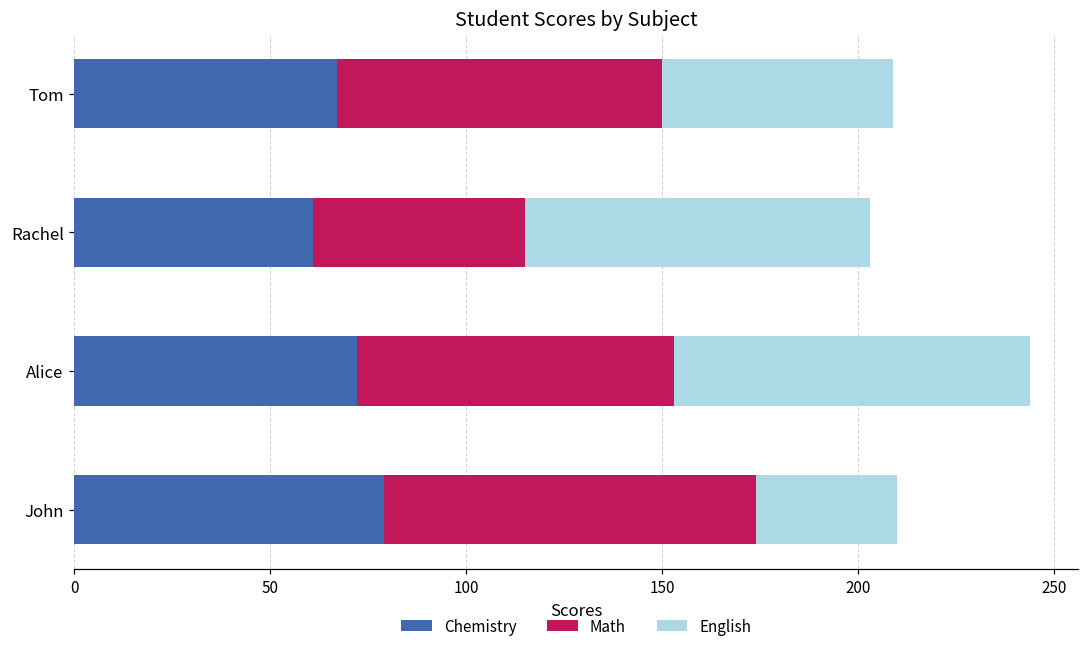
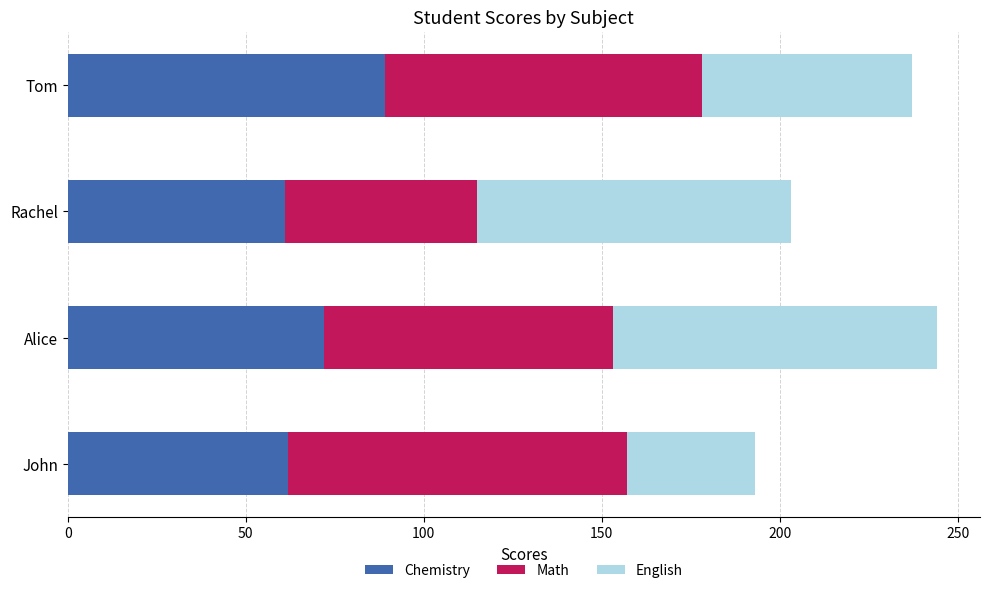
Chemistry, Tom: 67 -> 89
Math, Tom: 83 -> 89
Chemistry, John: 79 -> 62
